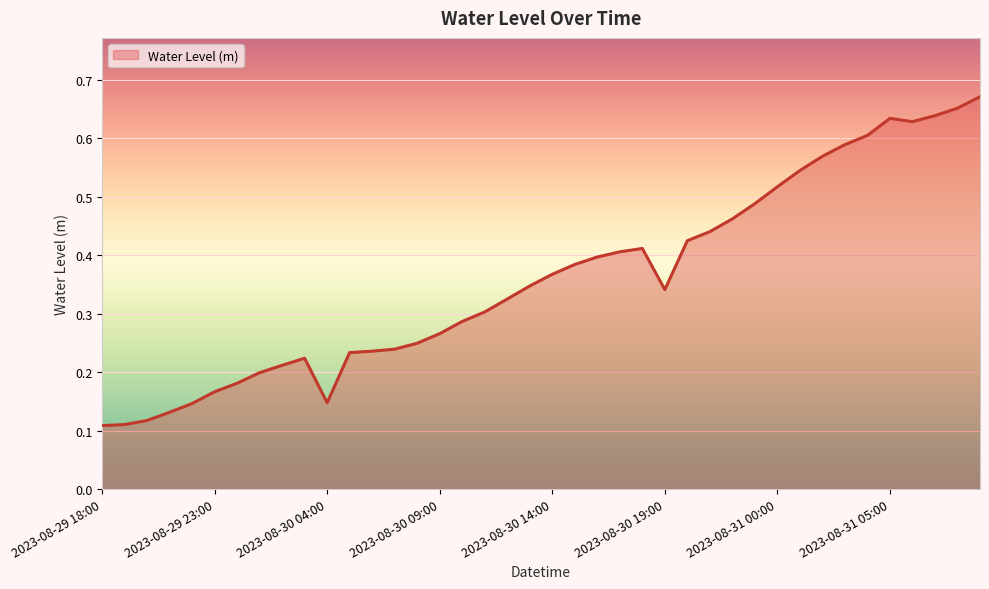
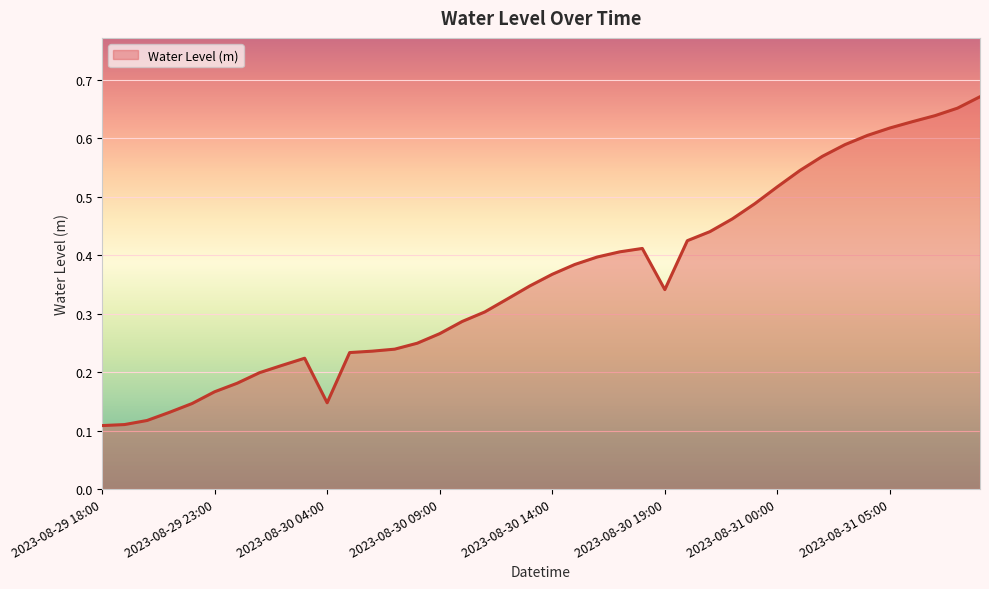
2023-08-31 05:00: 0.63 -> 0.62
